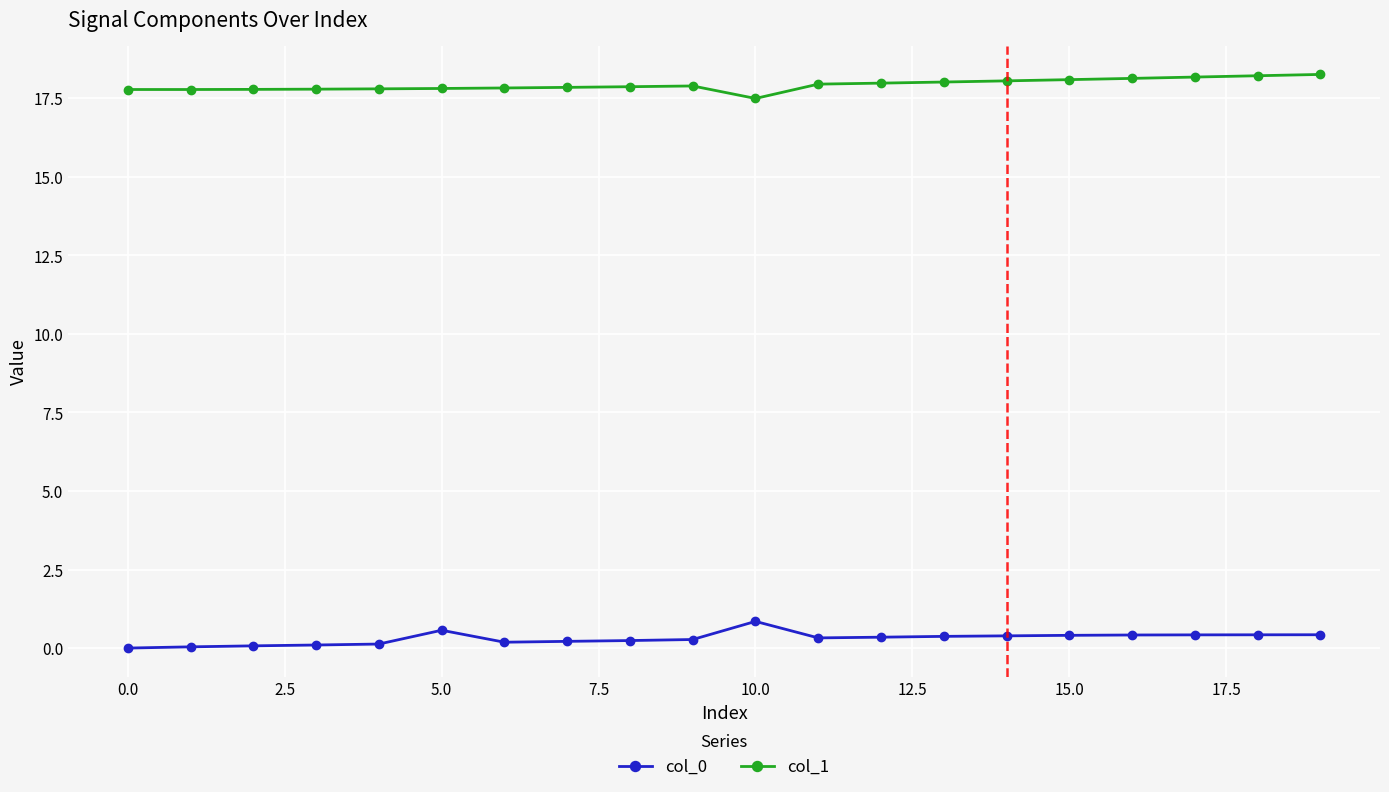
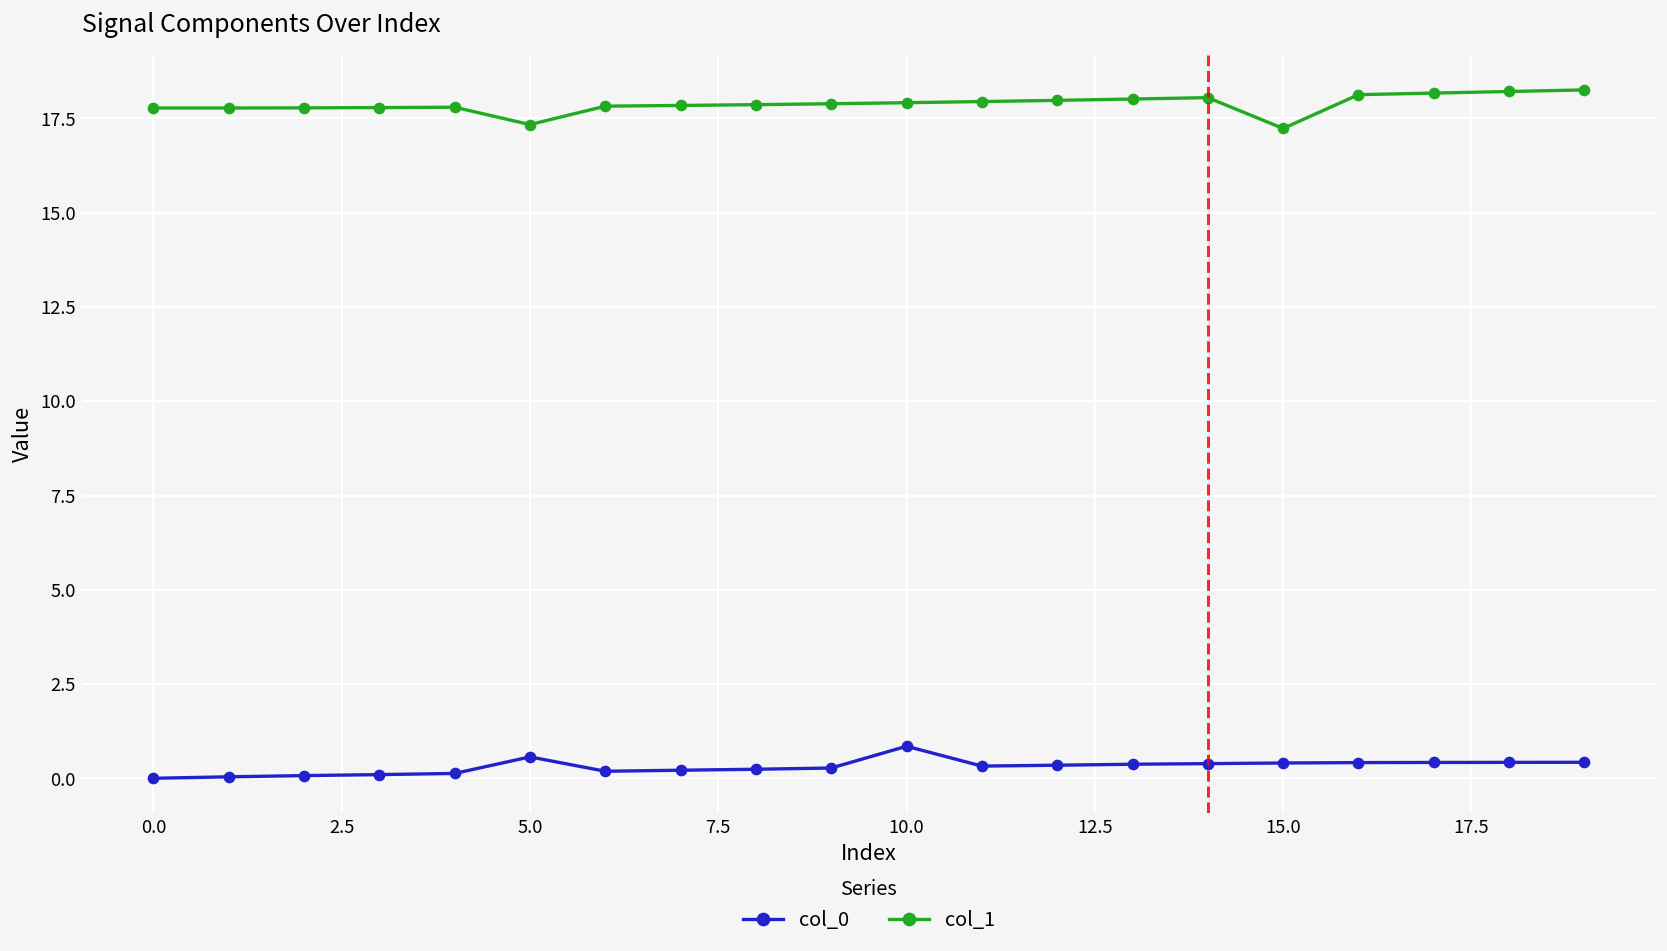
col_1, 5.0: 17.8 -> 17.3
col_1, 10.0: 17.5 -> 17.9
col_1, 15.0: 18.1 -> 17.2
